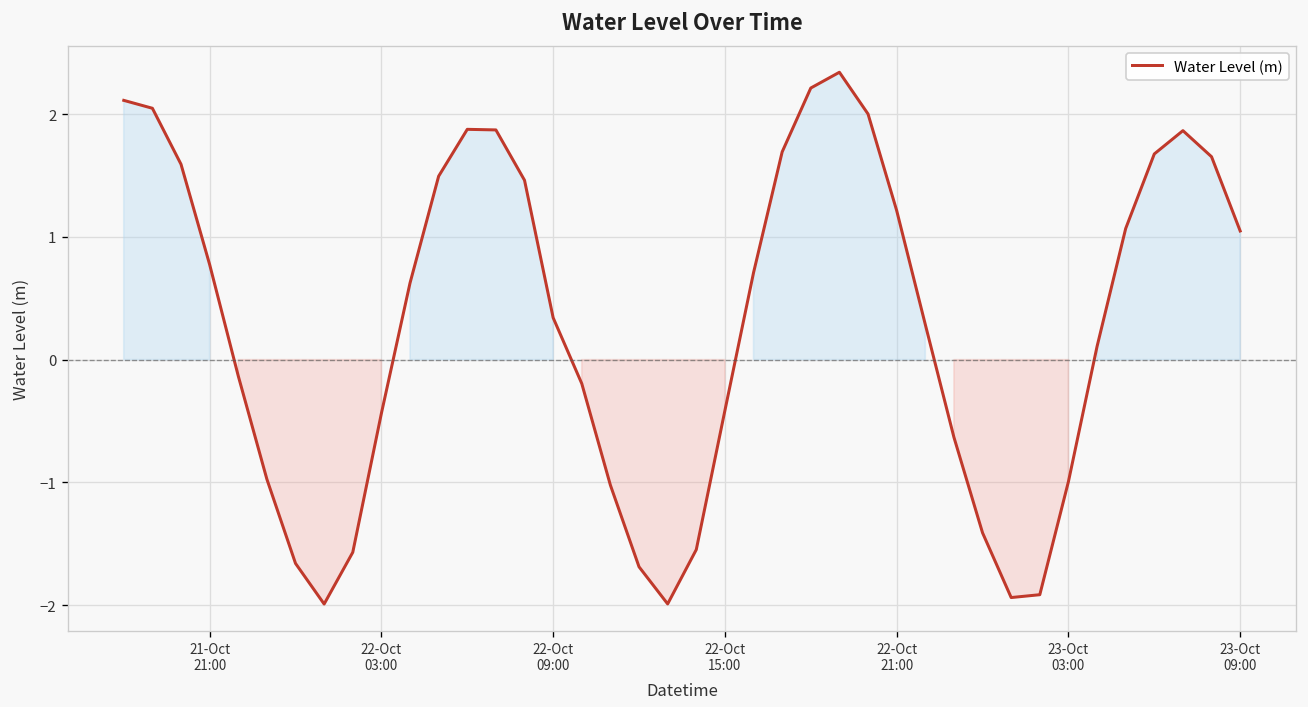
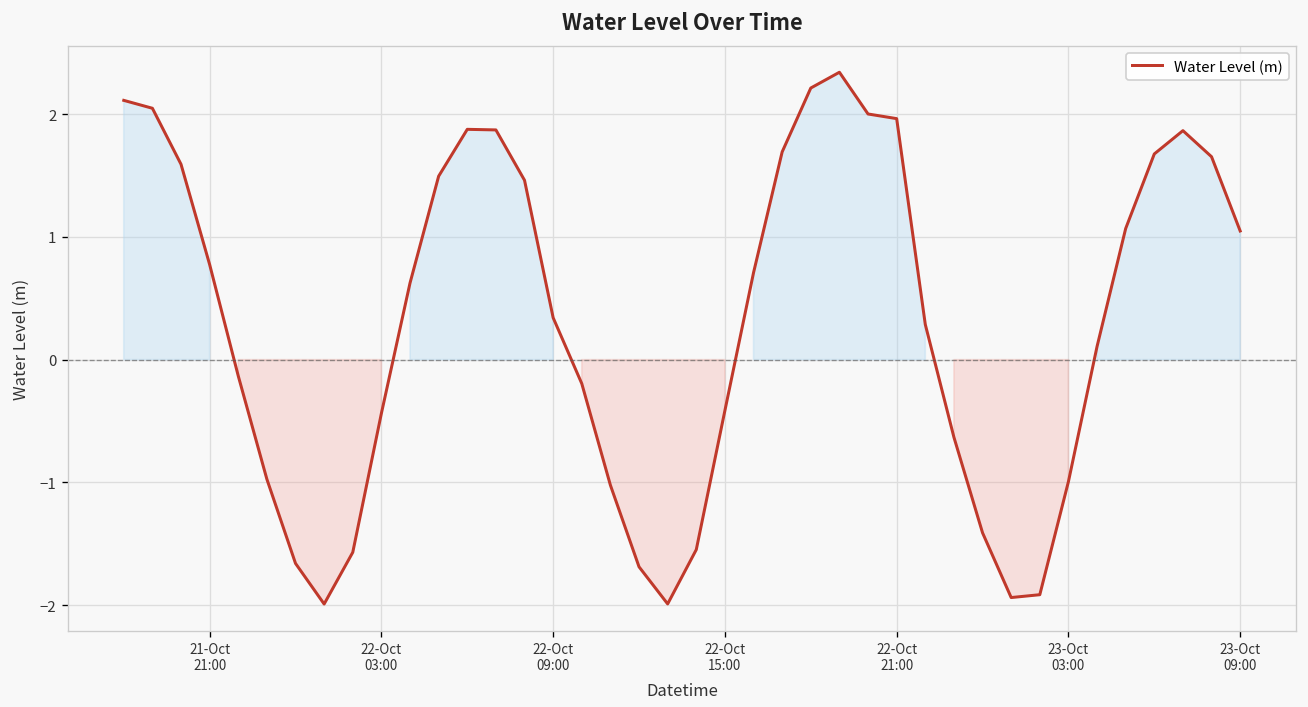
22-Oct 21:00: 1.22 -> 1.96
